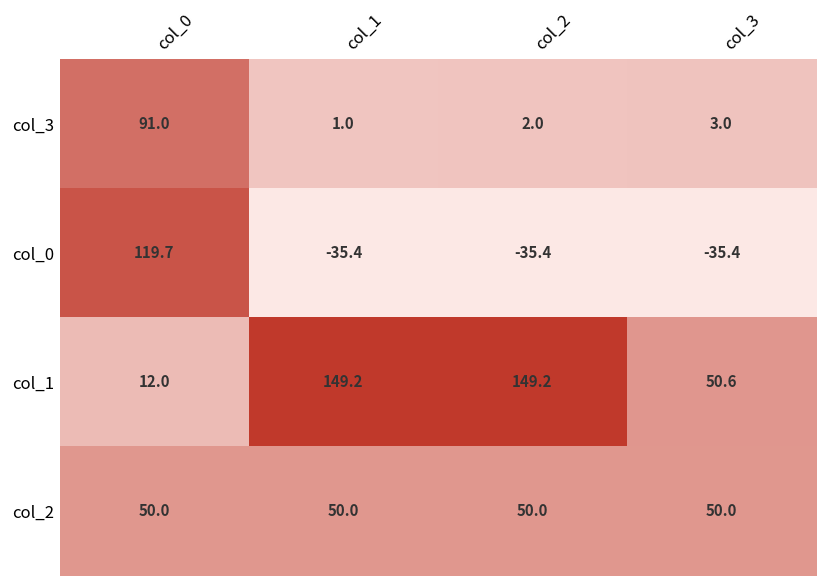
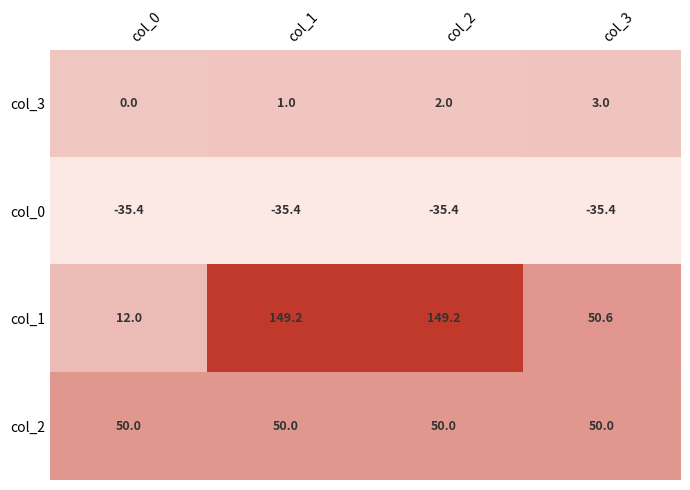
col_3, col_0: 91.0 -> 0.0
col_0, col_0: 119.7 -> -35.4
